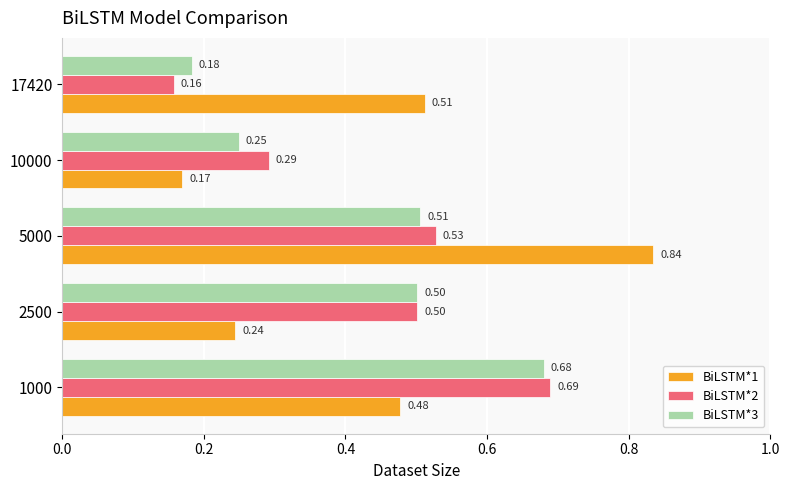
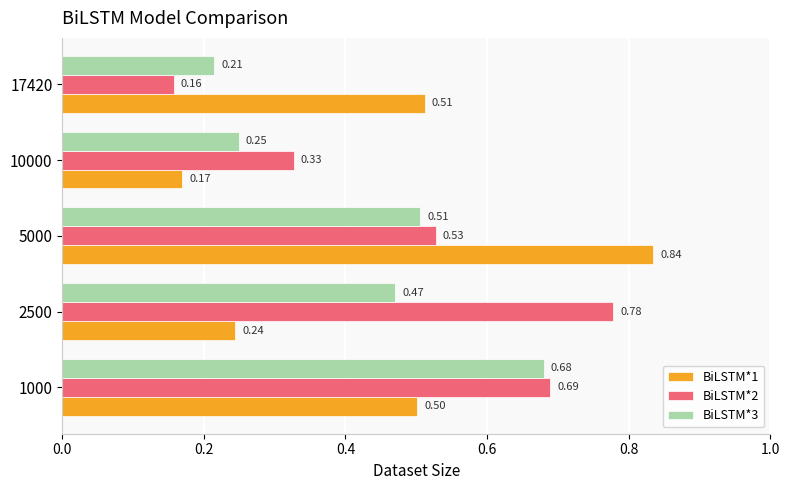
BiLSTM*3, 17420: 0.18 -> 0.21
BiLSTM*2, 10000: 0.29 -> 0.33
BiLSTM*3, 2500: 0.50 -> 0.47
BiLSTM*2, 2500: 0.50 -> 0.78
BiLSTM*1, 1000: 0.48 -> 0.50
